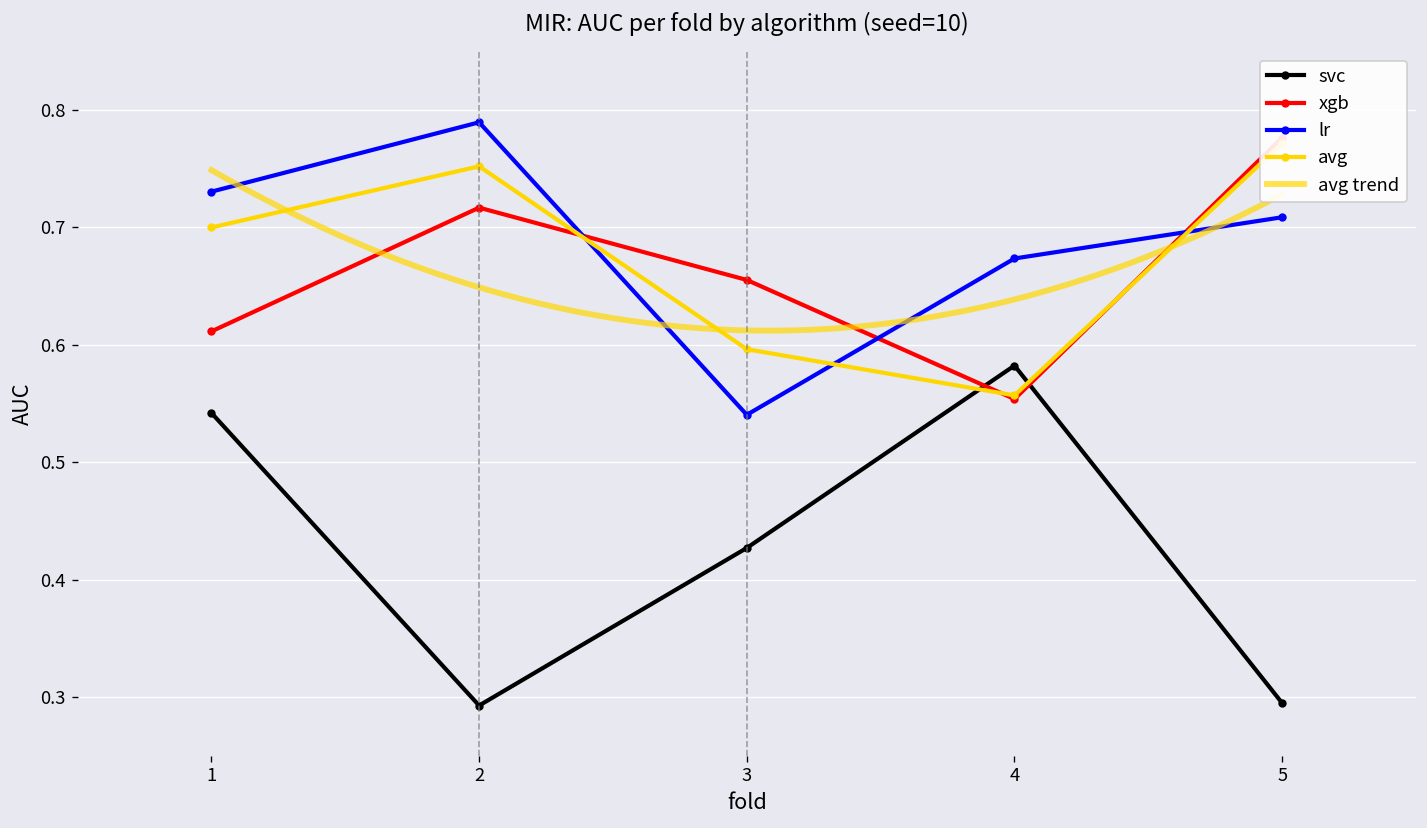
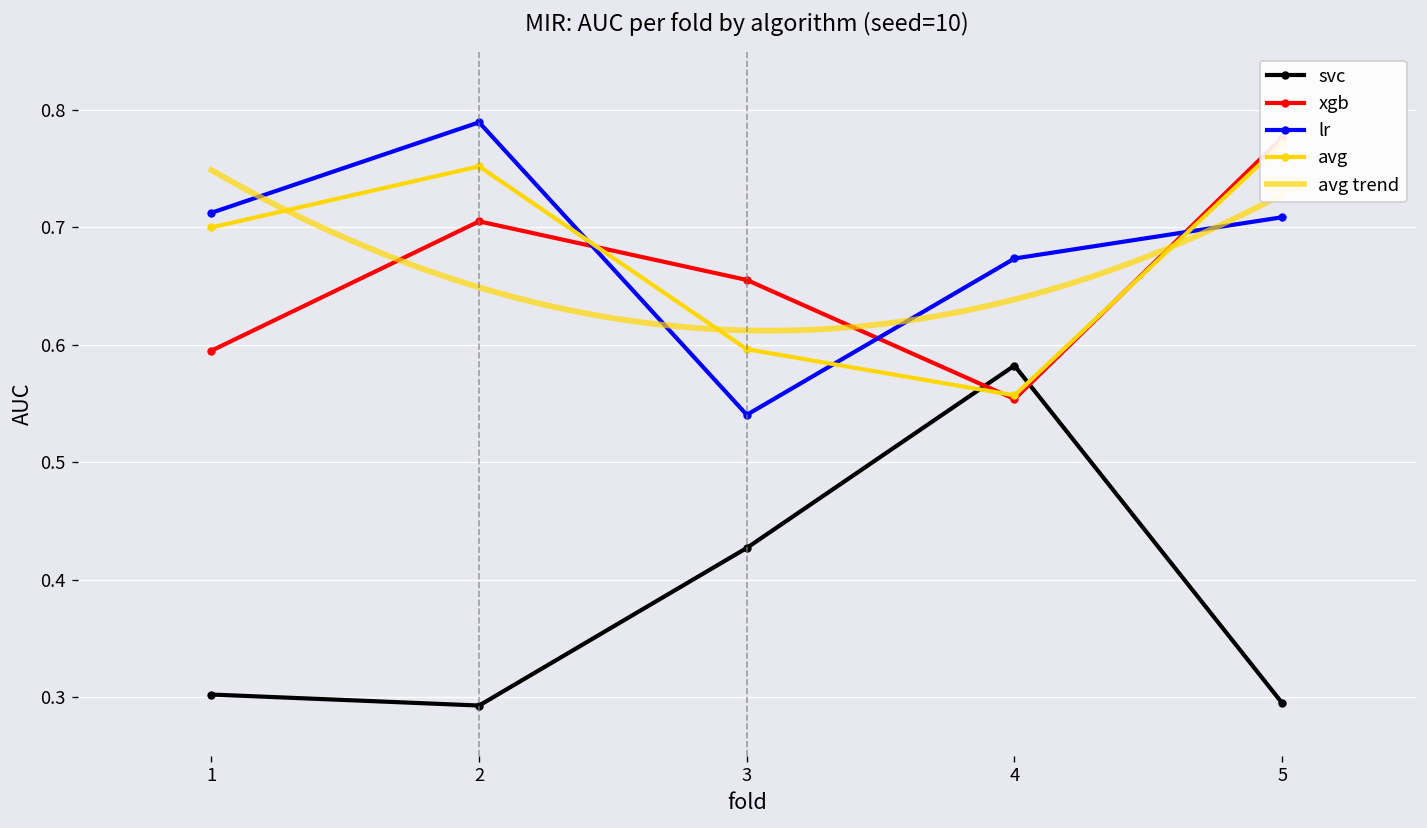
svc, 1: 0.54 -> 0.30
xgb, 1: 0.61 -> 0.60
lr, 1: 0.73 -> 0.71
xgb, 2: 0.72 -> 0.71
